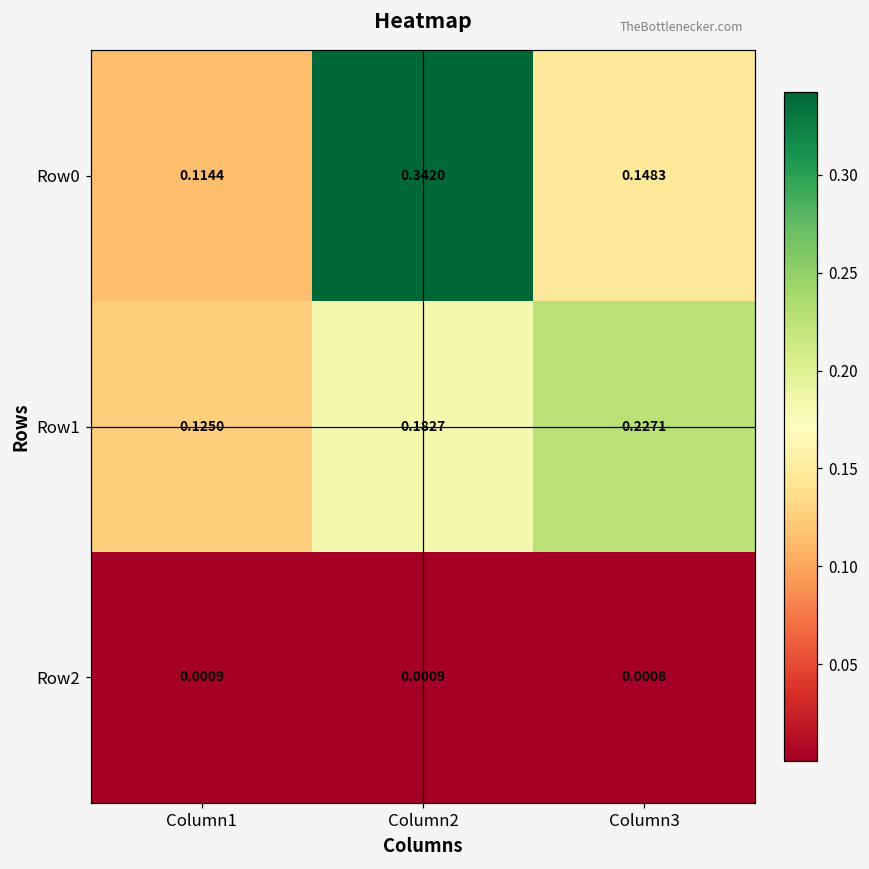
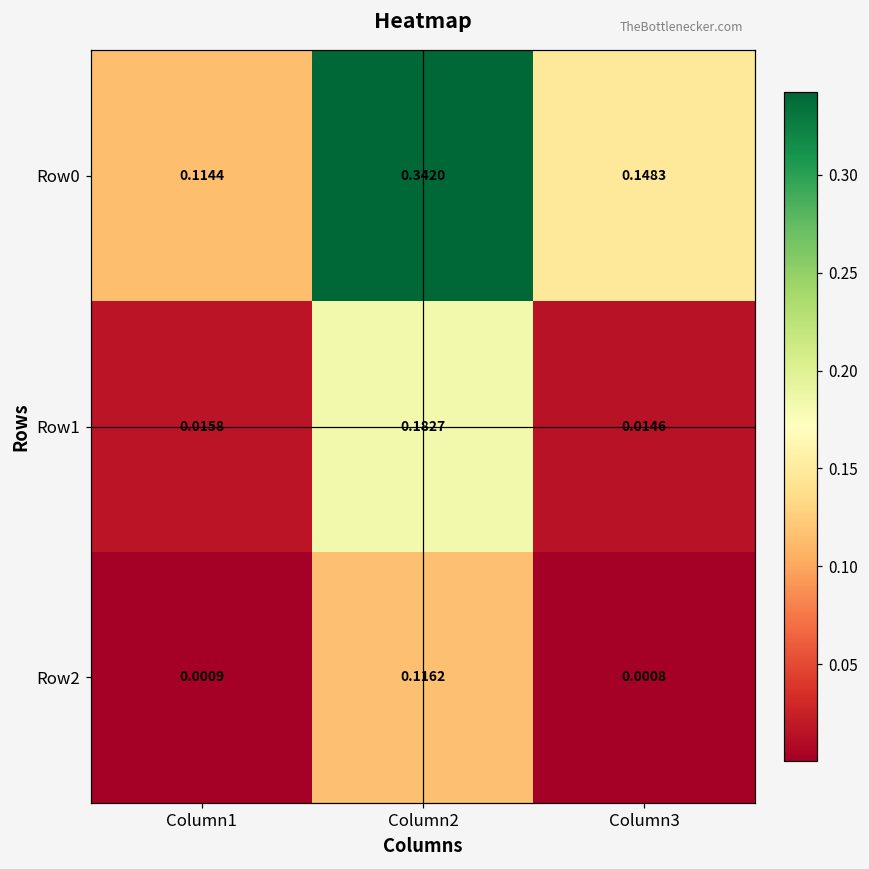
Row1, Column1: 0.1250 -> 0.0158
Row1, Column3: 0.2271 -> 0.0146
Row2, Column2: 0.0009 -> 0.1162
